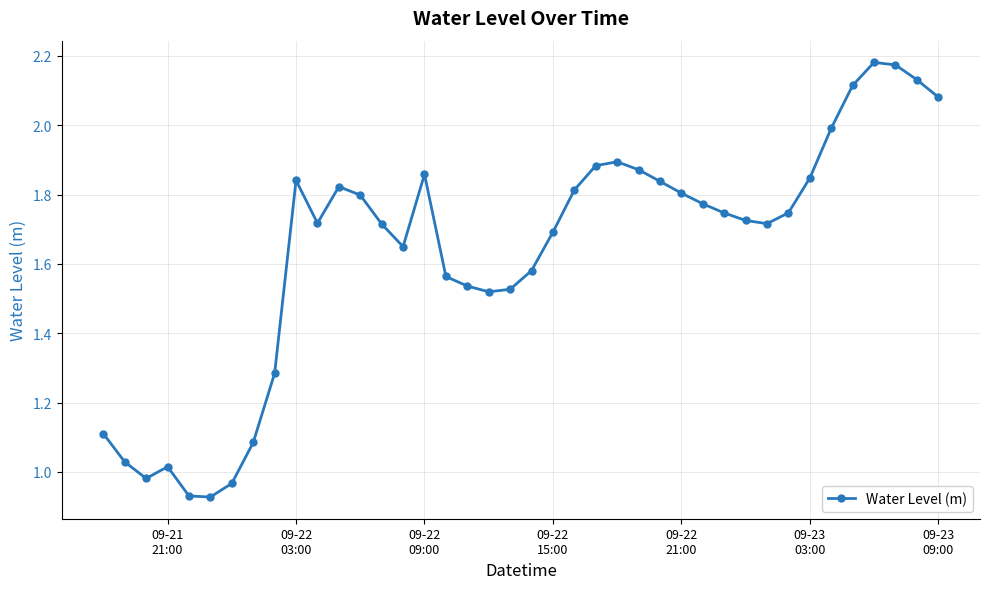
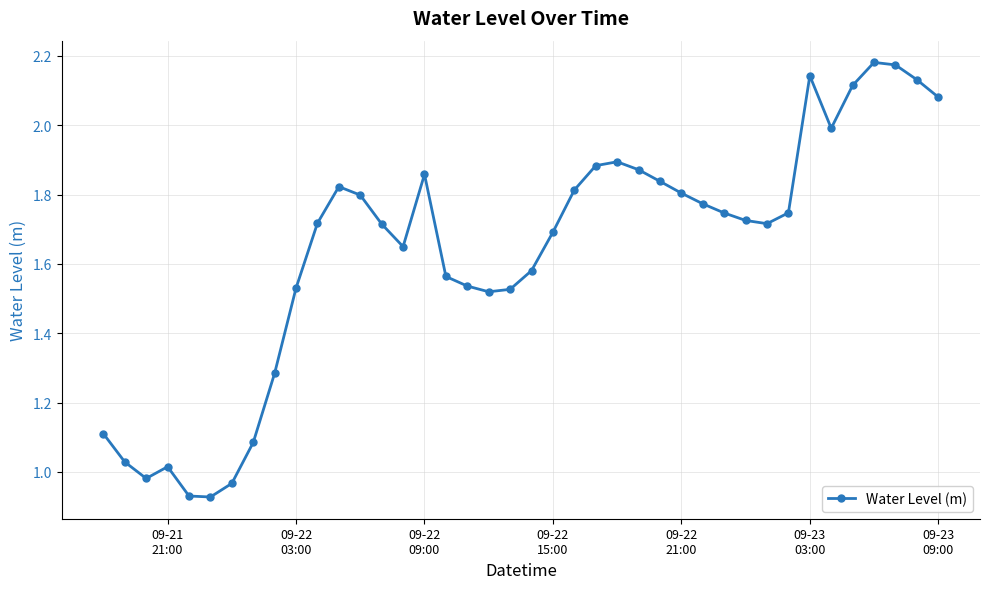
09-22 03:00: 1.84 -> 1.53
09-23 03:00: 1.85 -> 2.14
